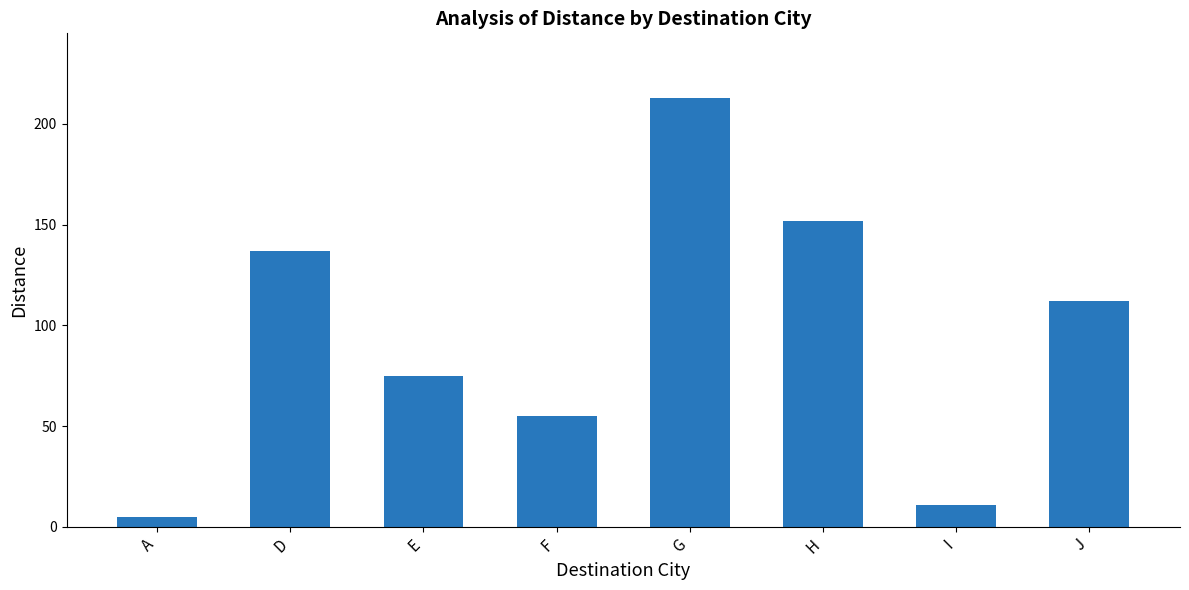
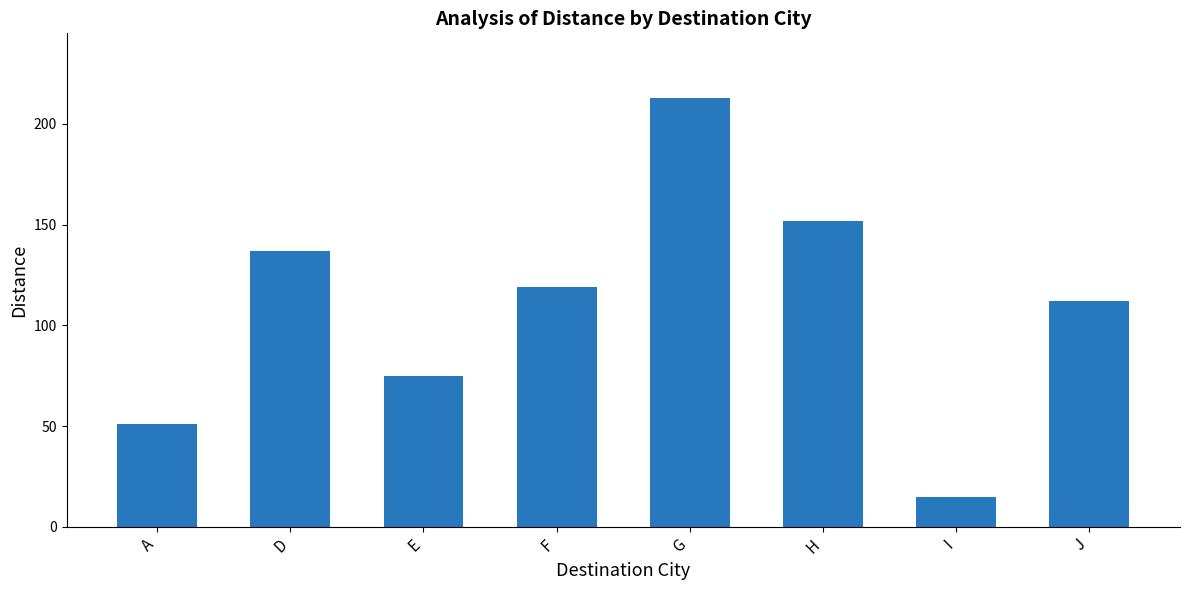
A: 5 -> 51
F: 55 -> 119
I: 11 -> 15
